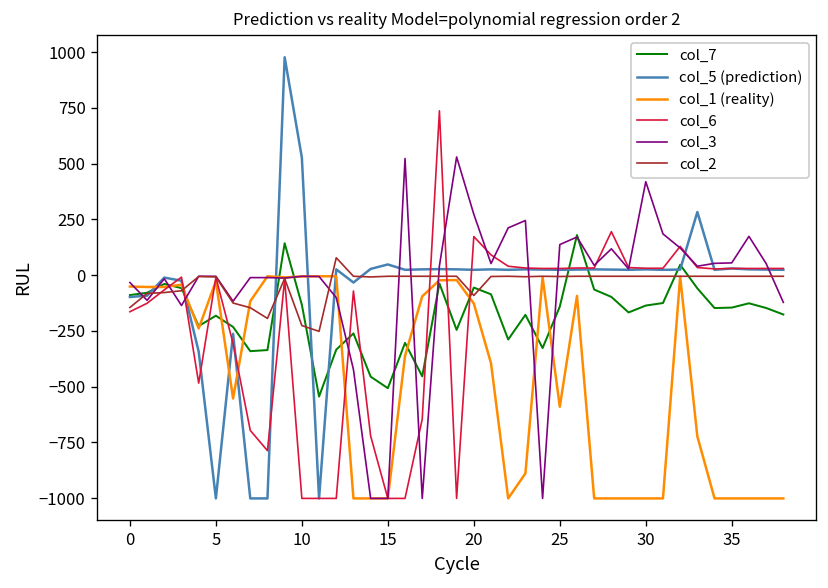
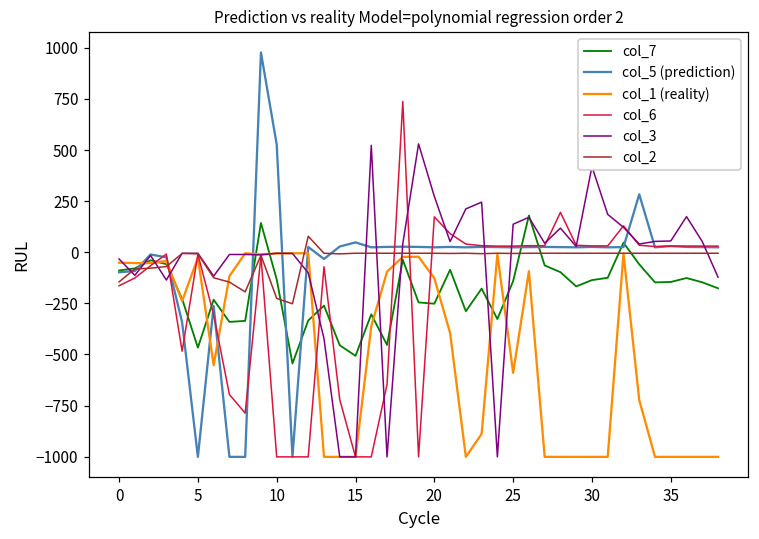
col_7, 5: -180 -> -470
col_7, 20: -60 -> -250
col_2, 20: -90 -> -10
